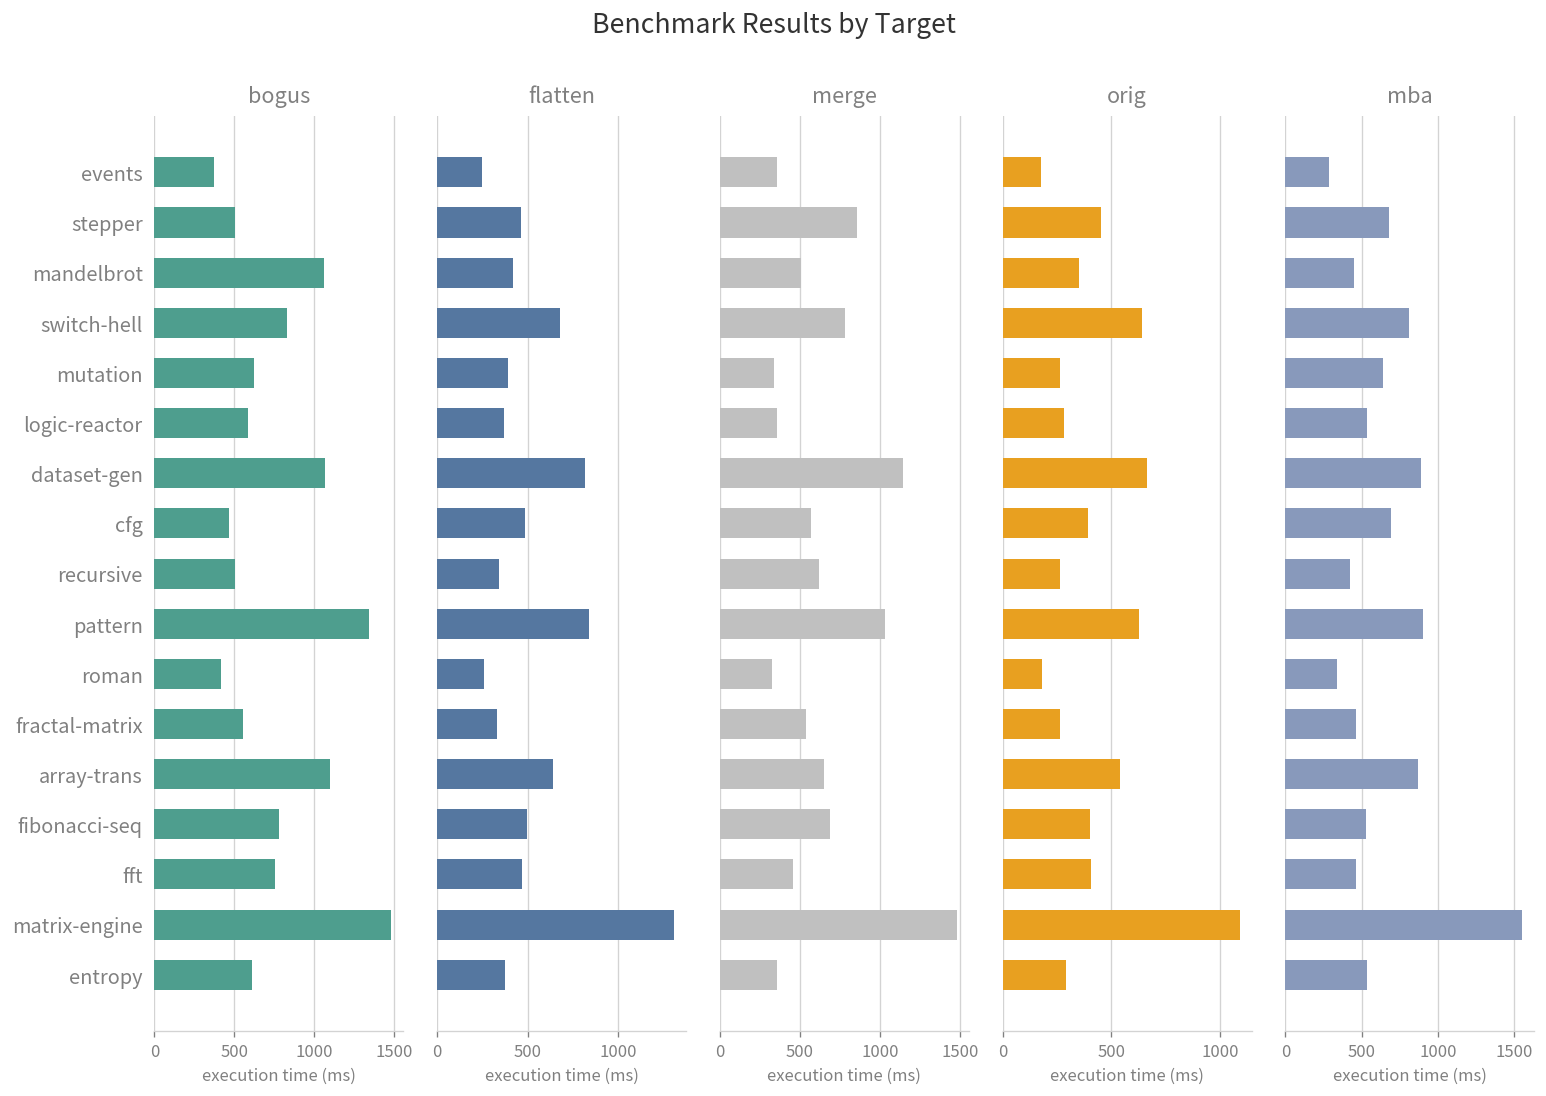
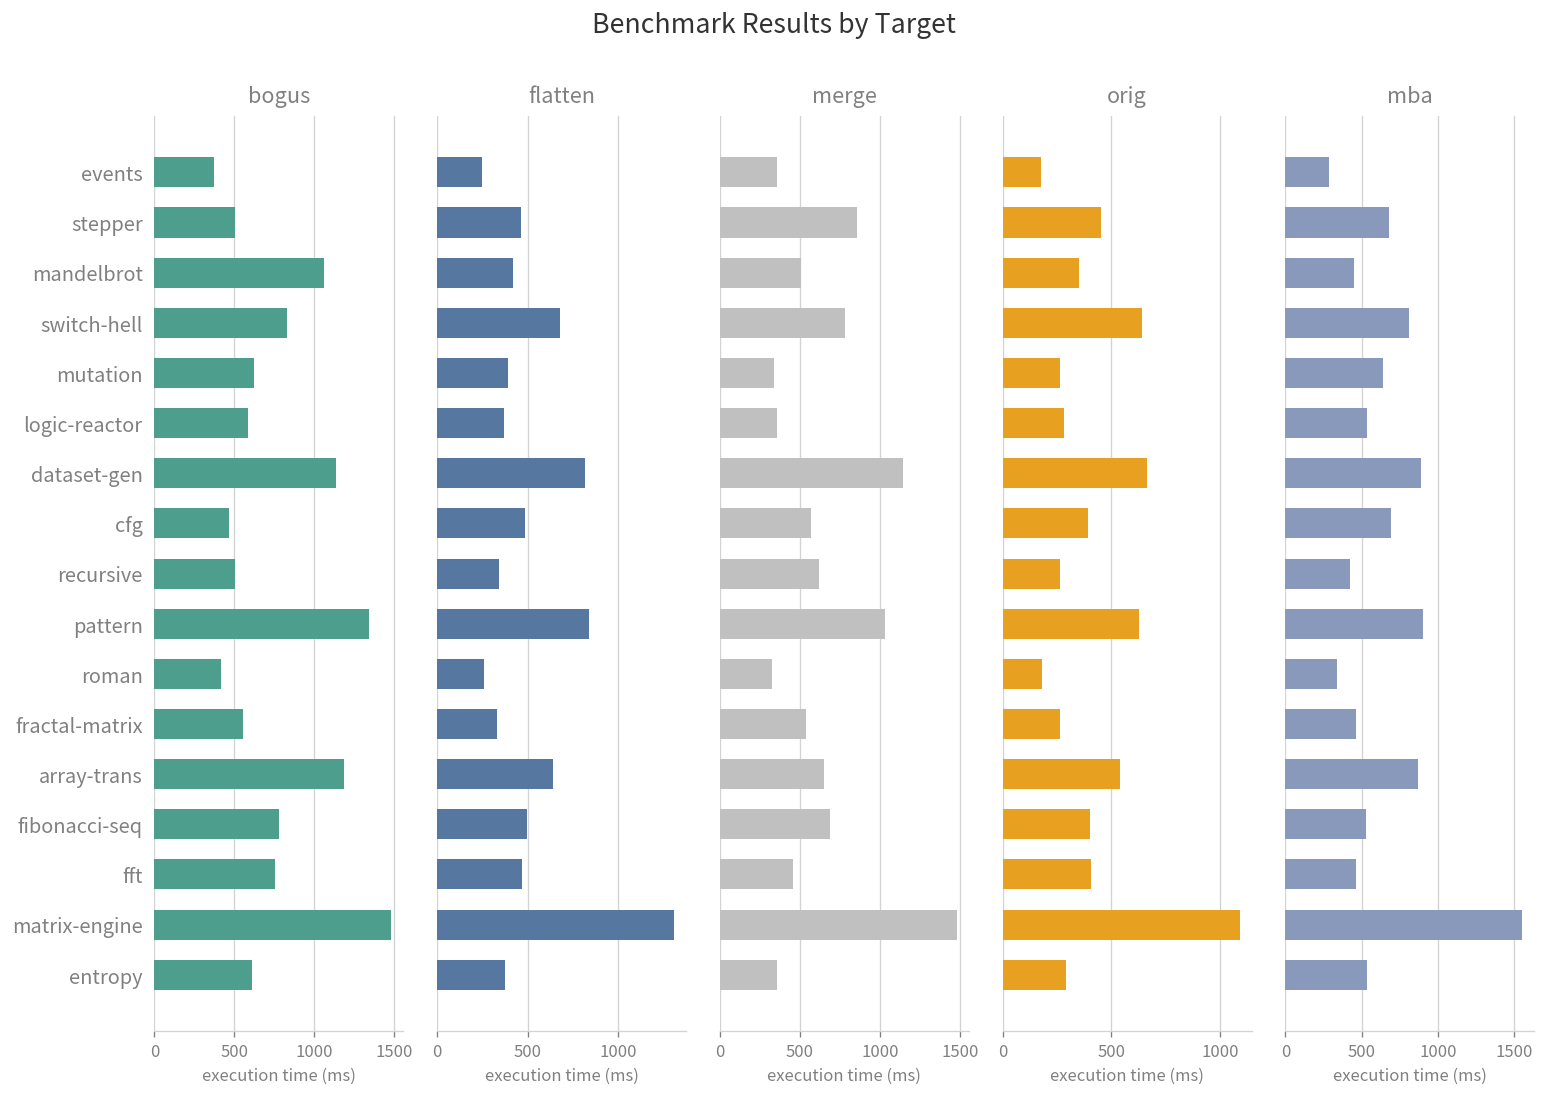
bogus, dataset-gen: 1070 -> 1140
bogus, array-trans: 1100 -> 1190
